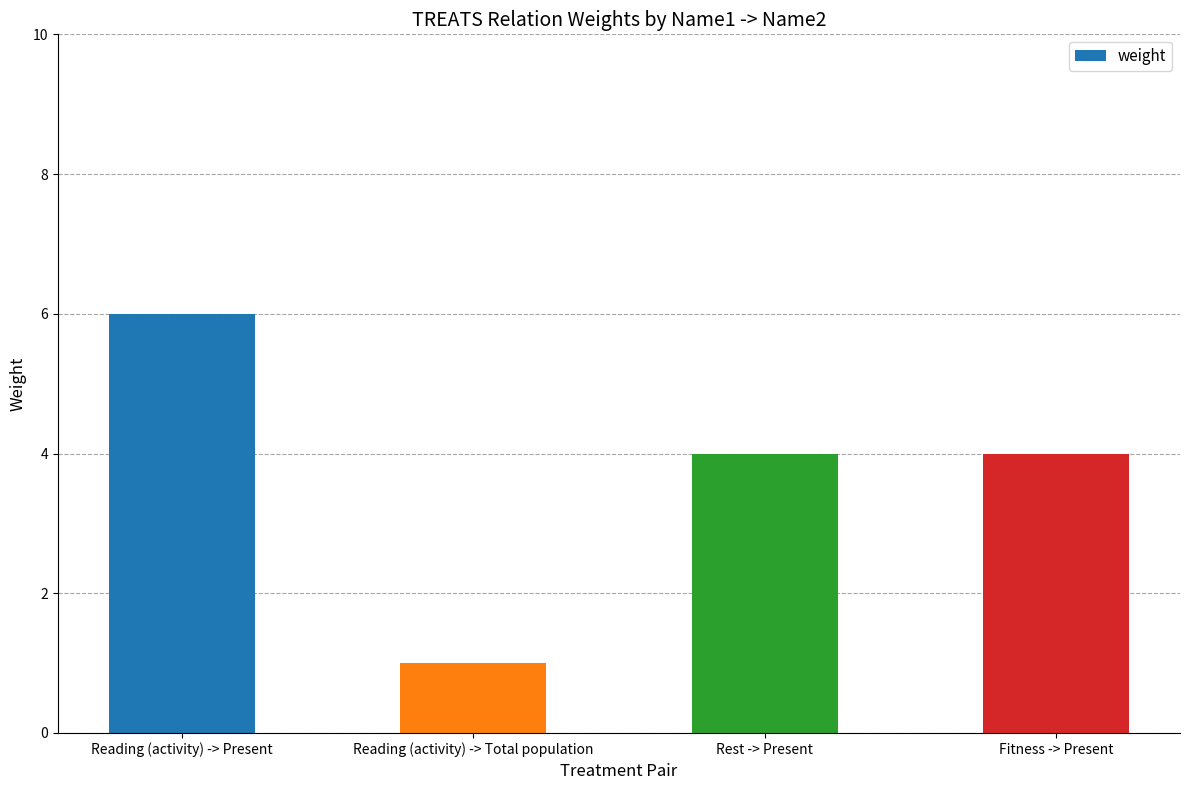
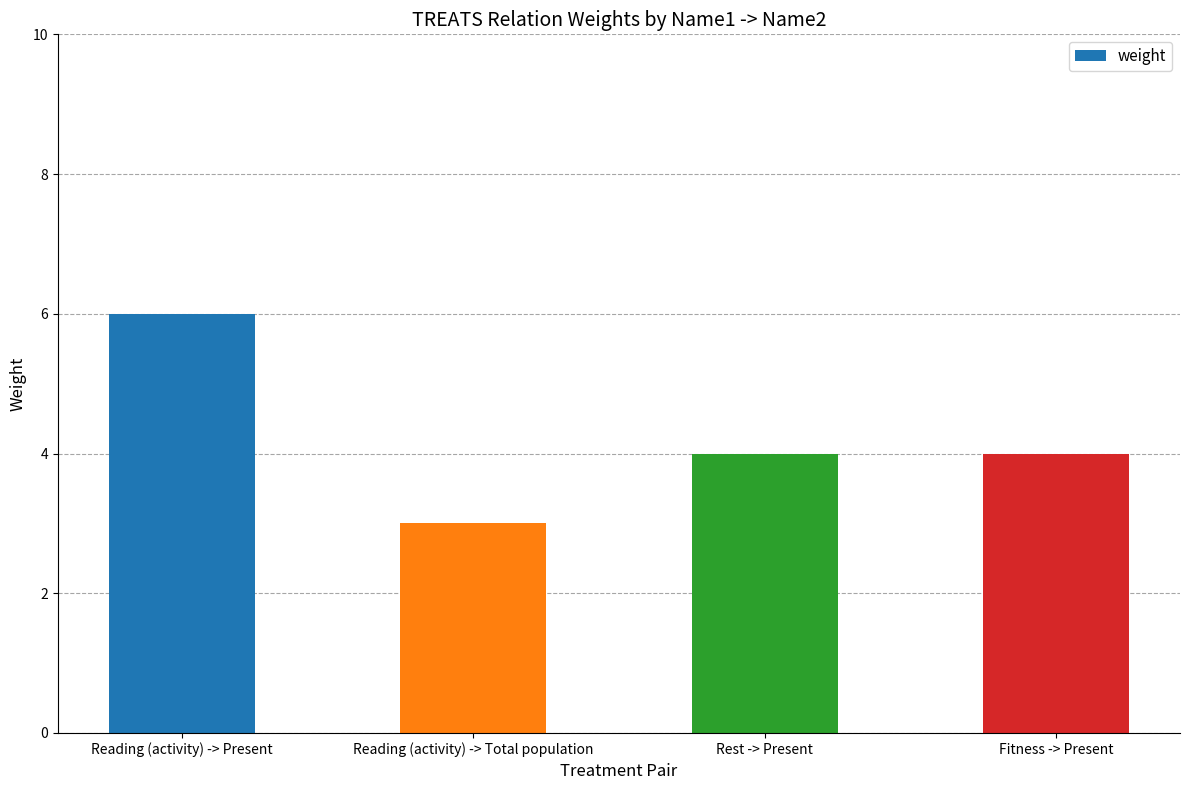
Reading (activity) -> Total population: 1 -> 3
